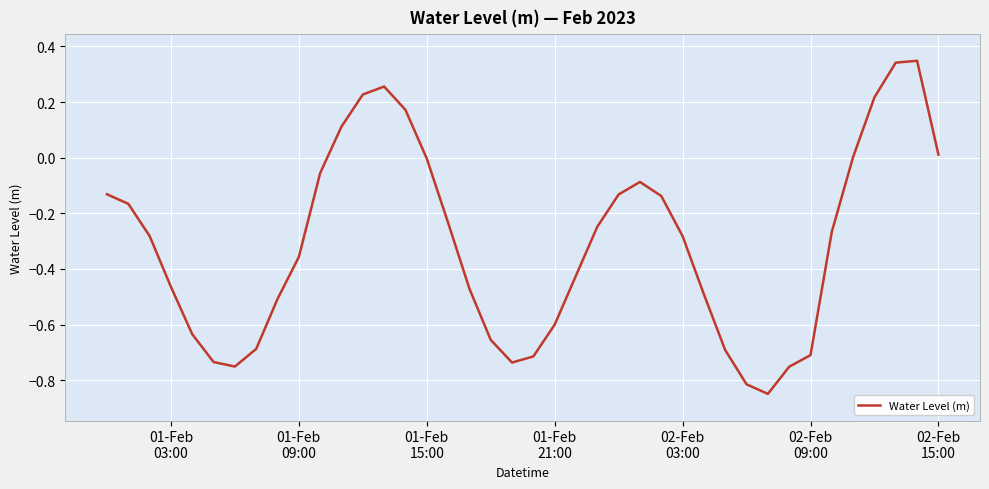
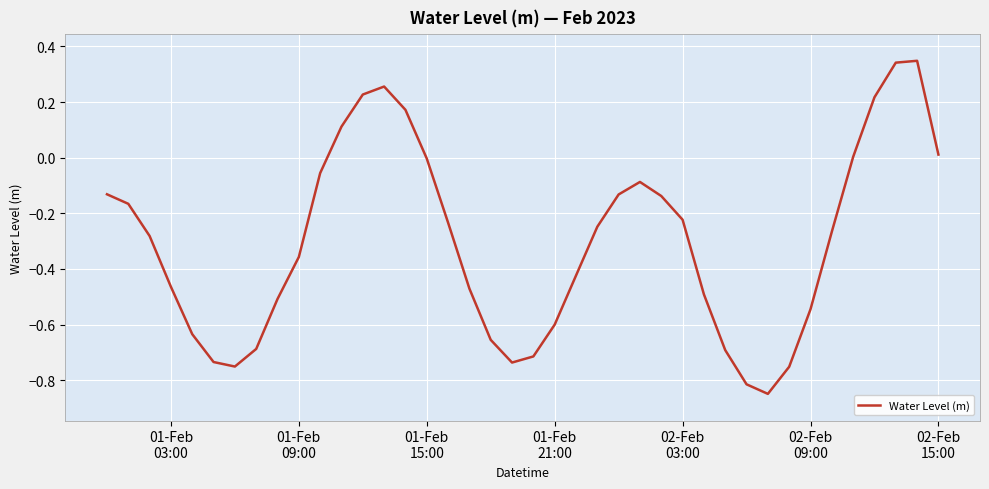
02-Feb 03:00: -0.28 -> -0.22
02-Feb 09:00: -0.71 -> -0.55
